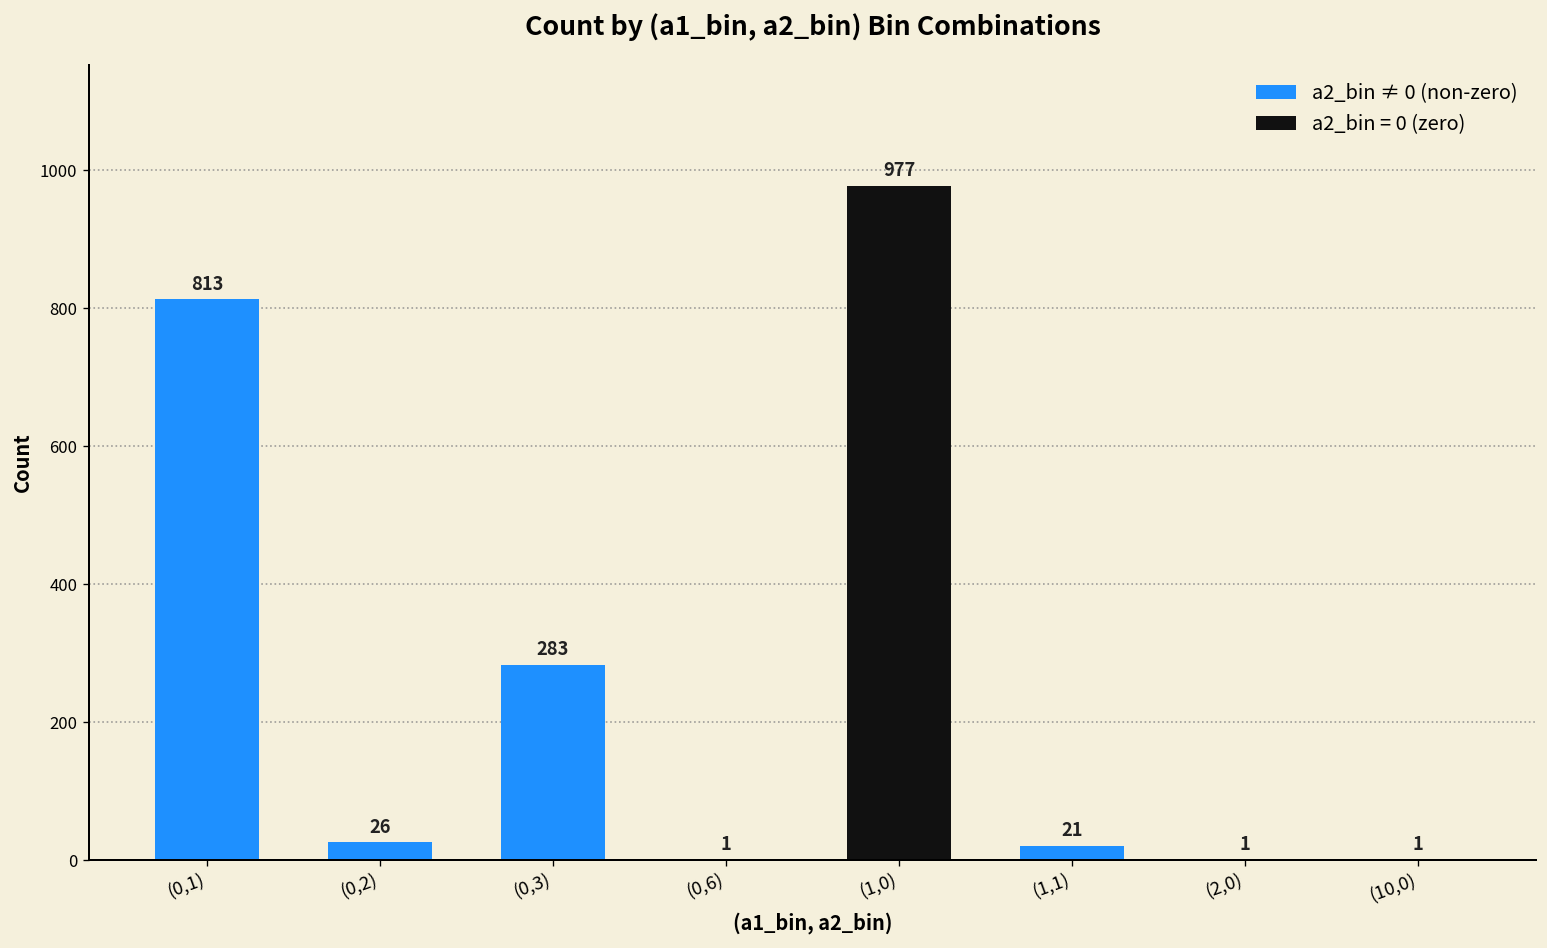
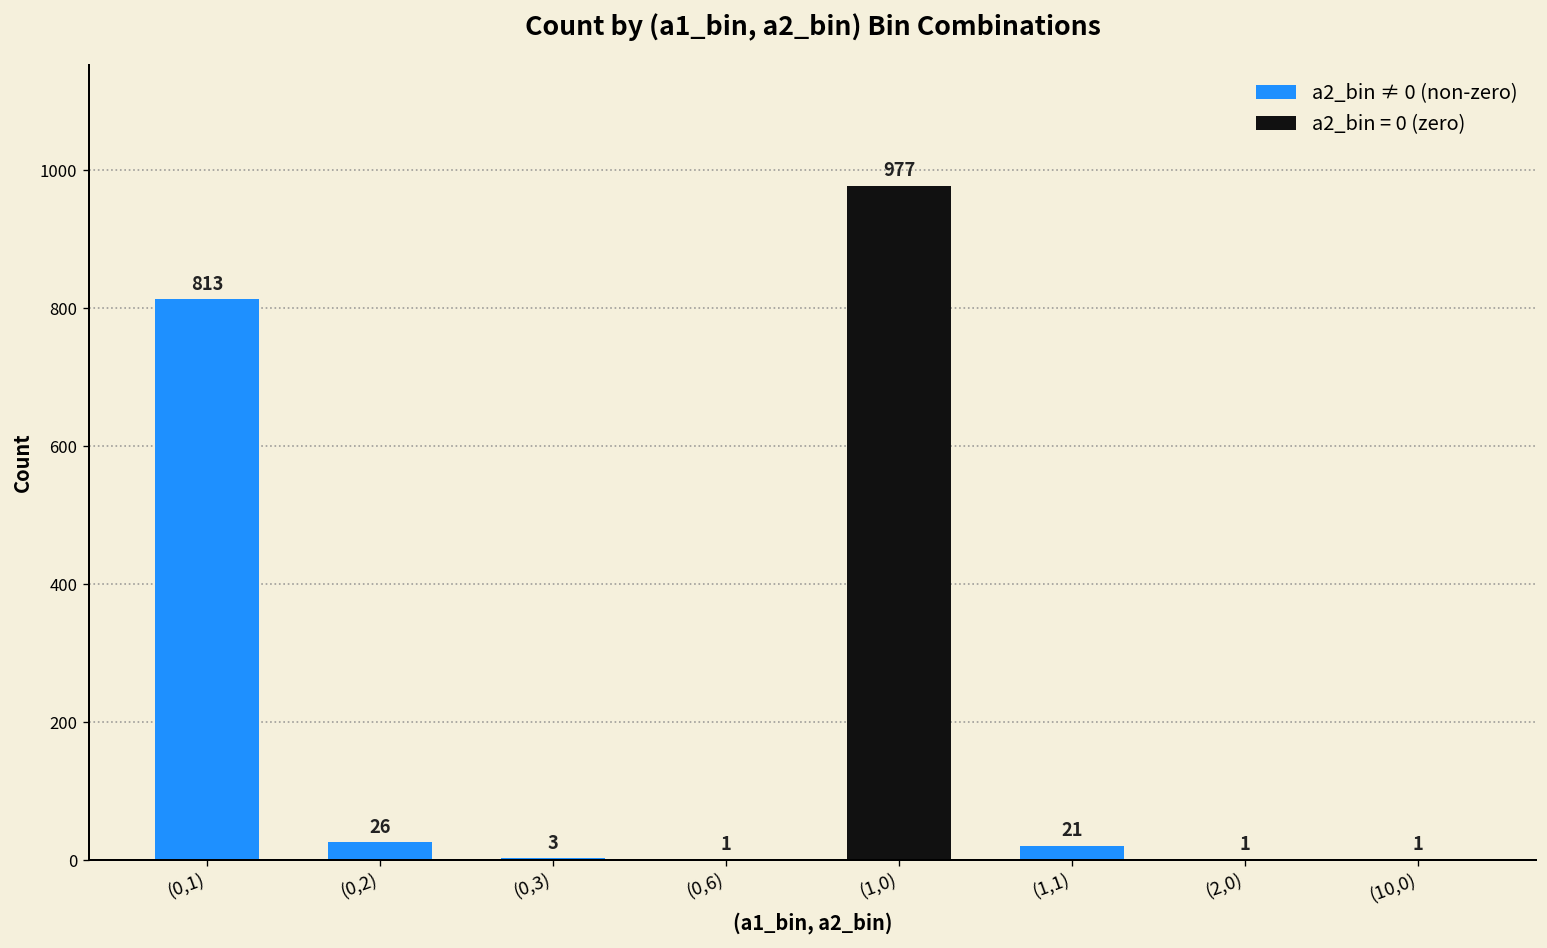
(0,3): 283 -> 3
